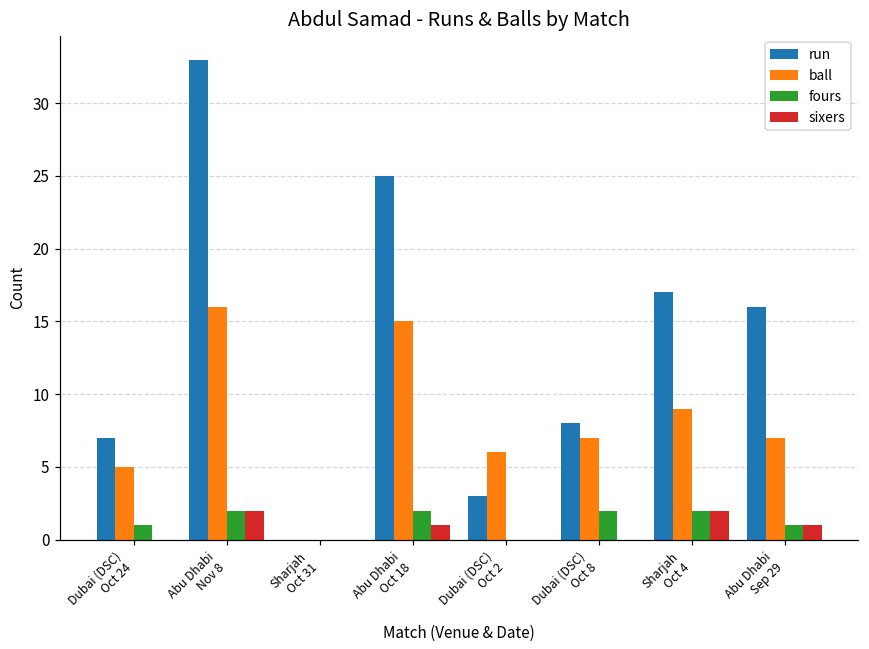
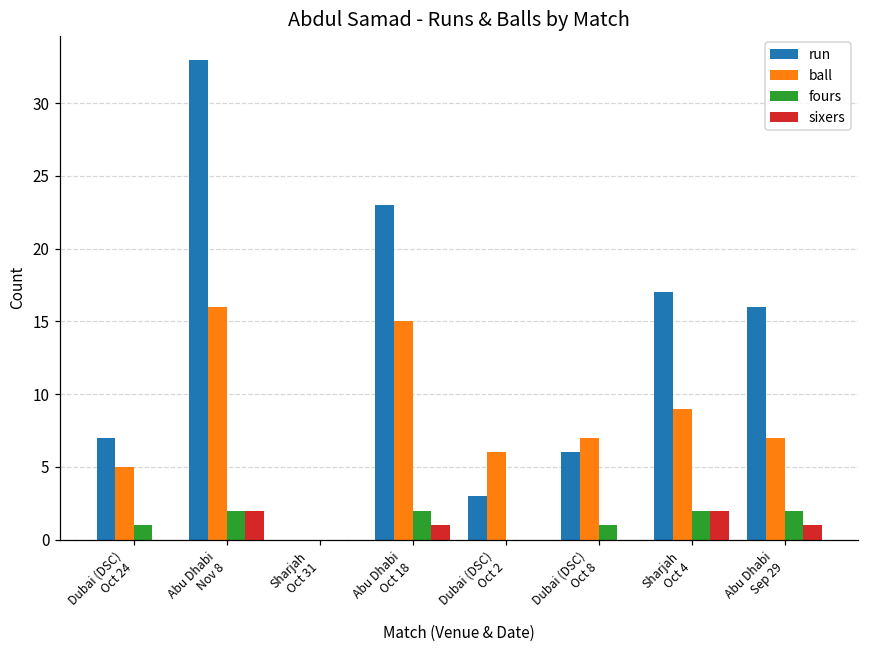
run, Abu Dhabi Oct 18: 25 -> 23
run, Dubai (DSC) Oct 8: 8 -> 6
fours, Dubai (DSC) Oct 8: 2 -> 1
fours, Abu Dhabi Sep 29: 1 -> 2
